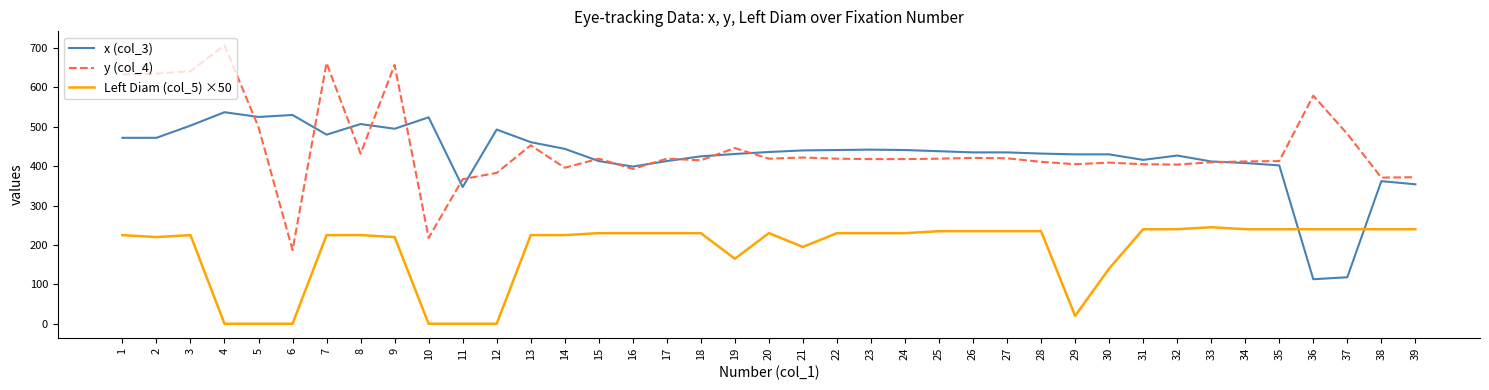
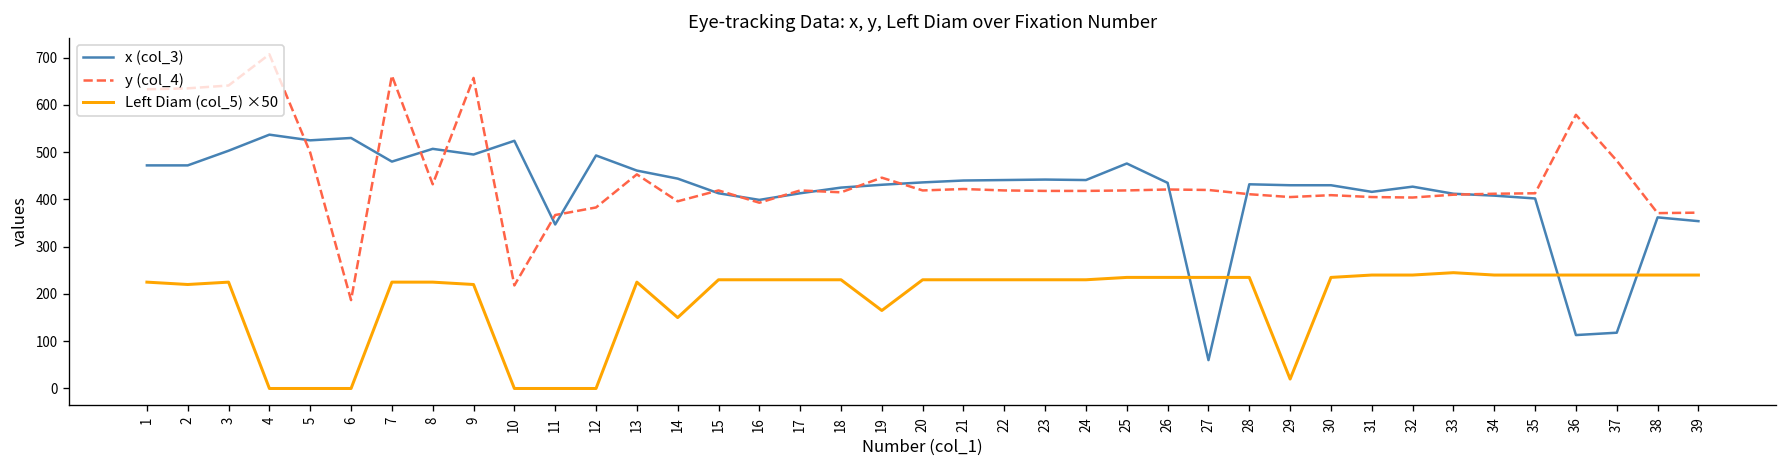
Left Diam (col_5) ×50, 14: 230 -> 150
Left Diam (col_5) ×50, 21: 200 -> 230
x (col_3), 25: 440 -> 480
x (col_3), 27: 440 -> 60
Left Diam (col_5) ×50, 30: 140 -> 240
